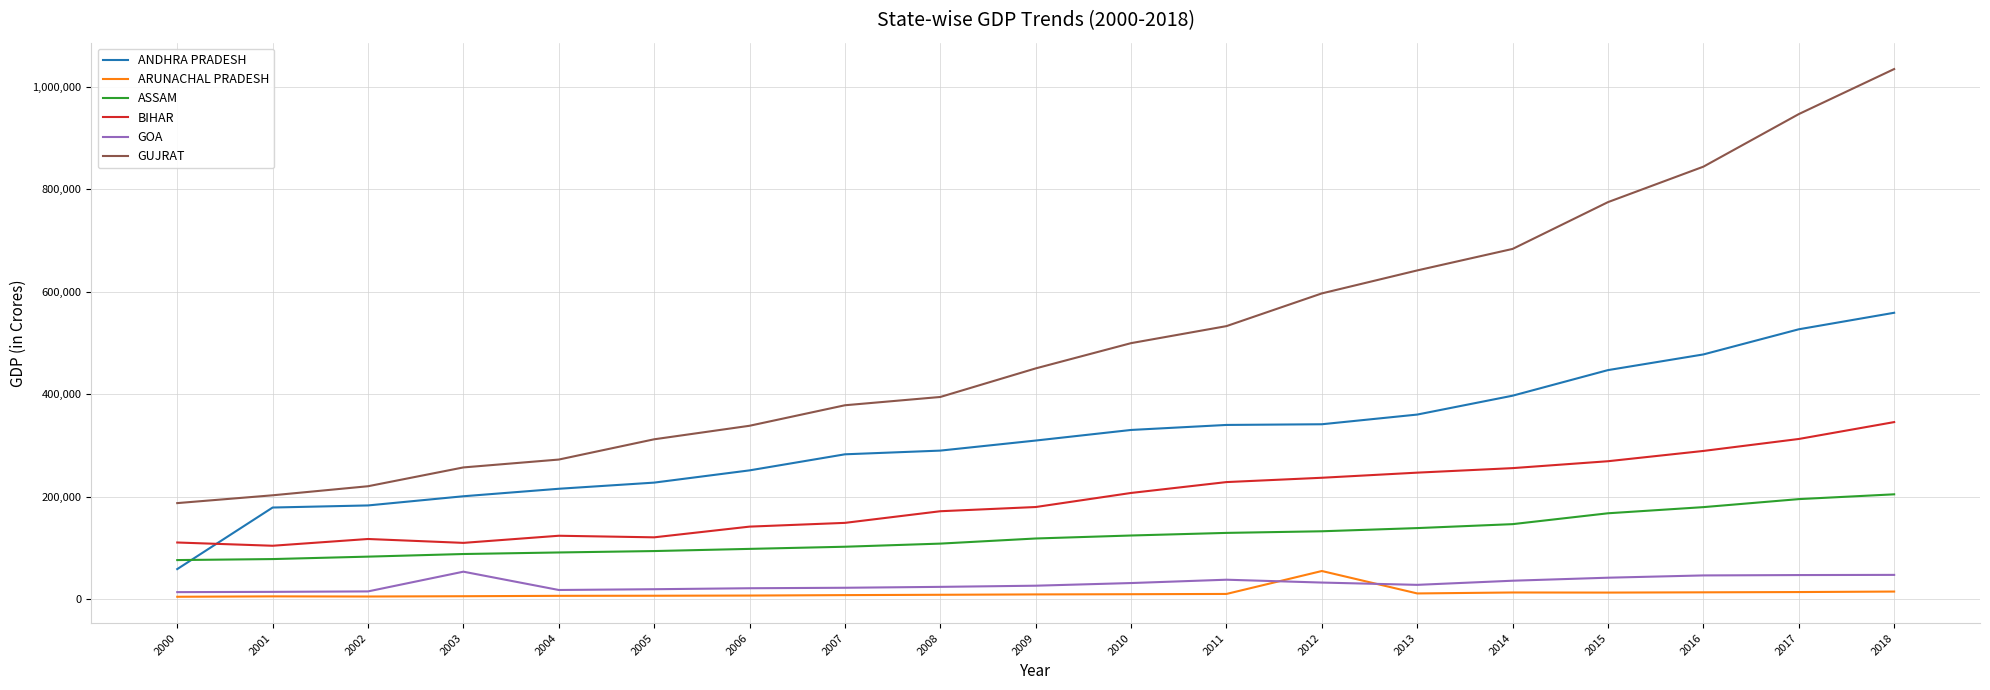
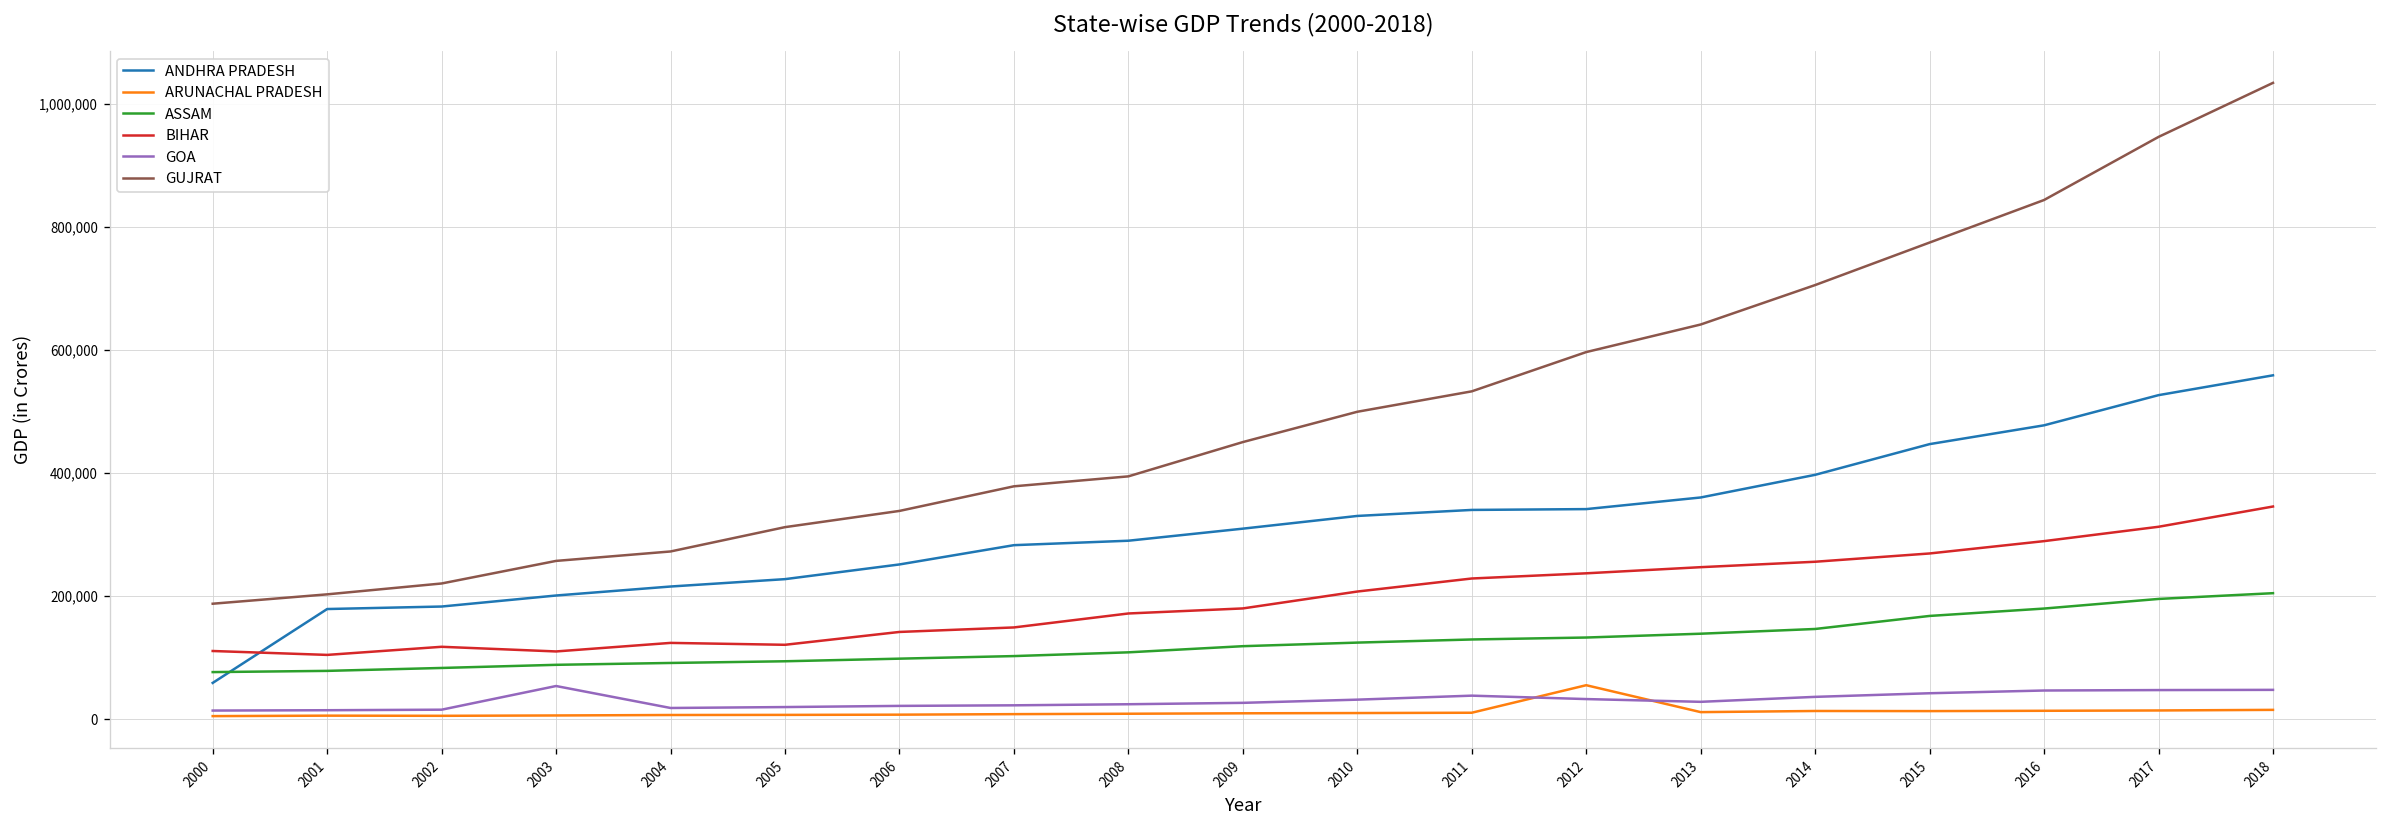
GUJRAT, 2014: 680,000 -> 710,000
